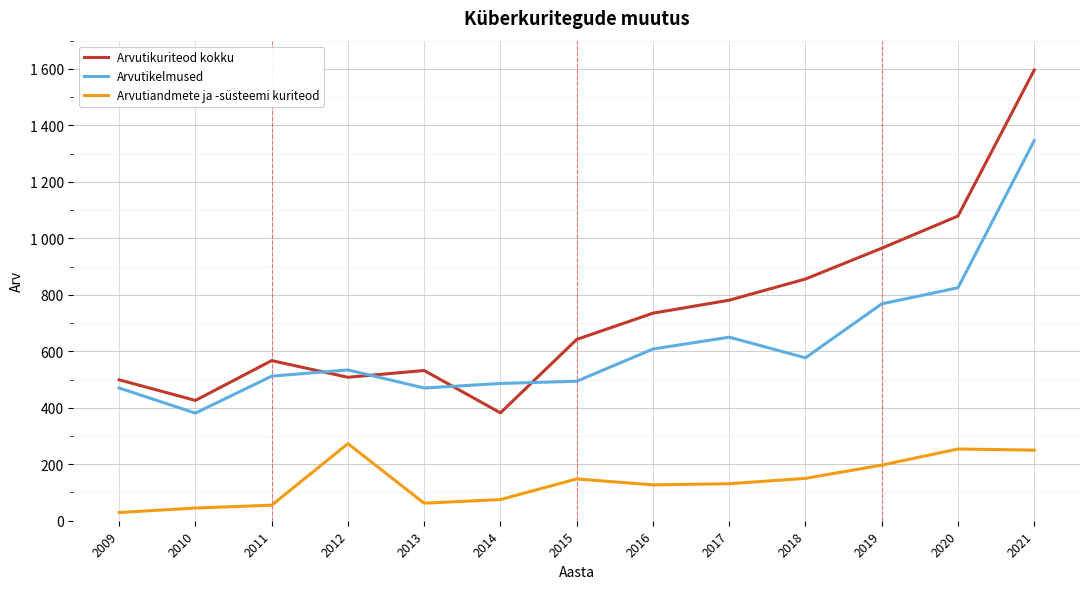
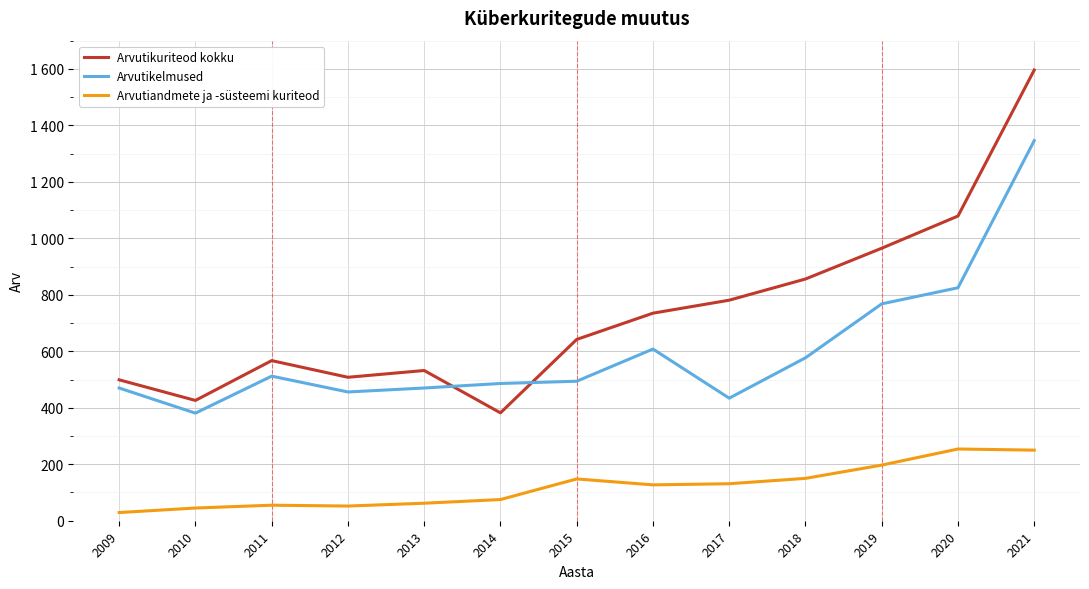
Arvutikelmused, 2012: 530 -> 460
Arvutiandmete ja -süsteemi kuriteod, 2012: 270 -> 50
Arvutikelmused, 2017: 650 -> 430
